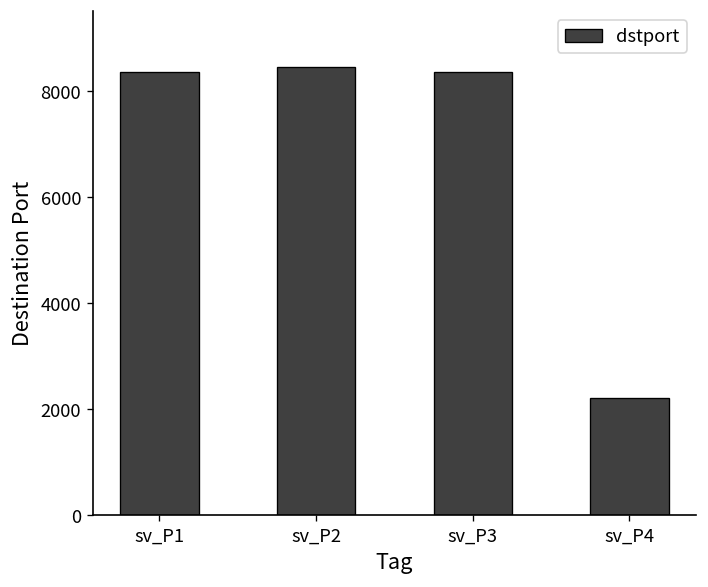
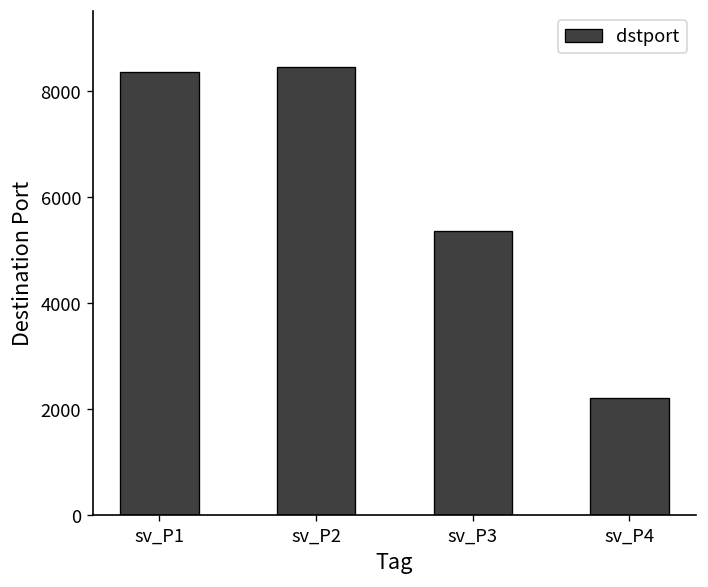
sv_P3: 8300 -> 5400
